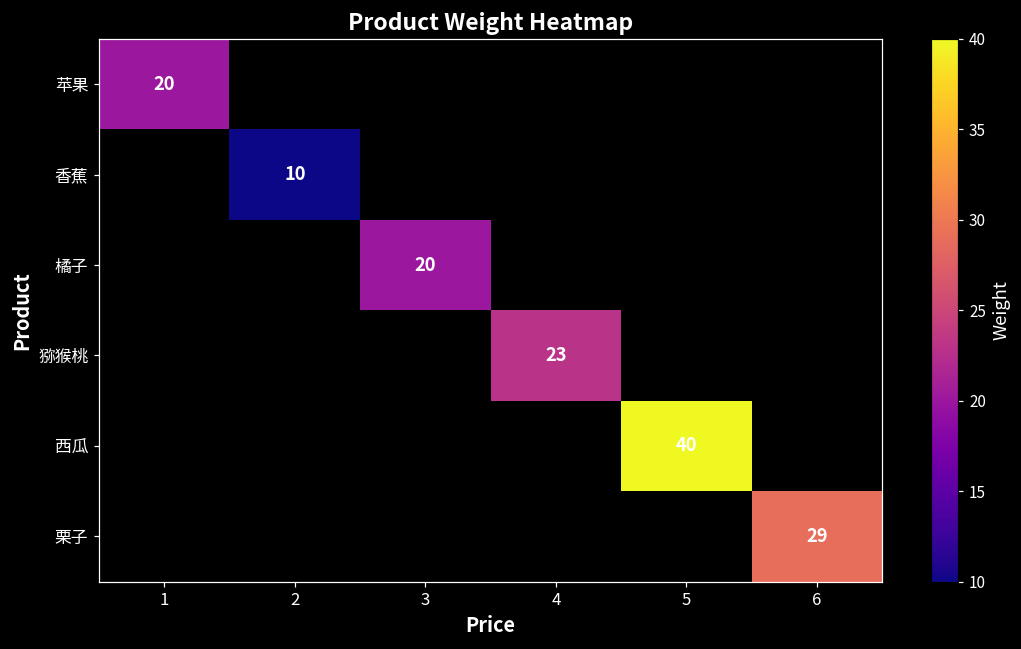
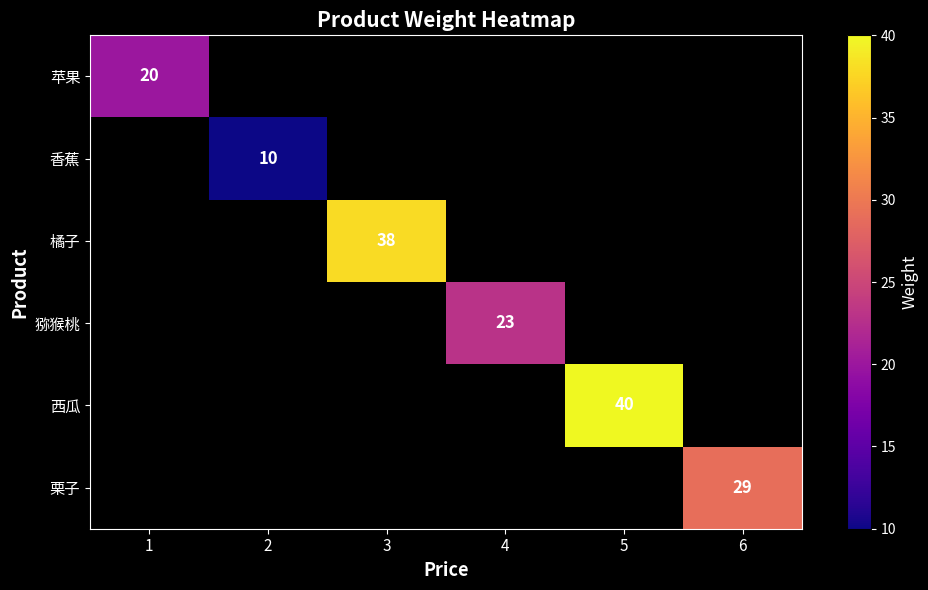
橘子, 3: 20 -> 38
